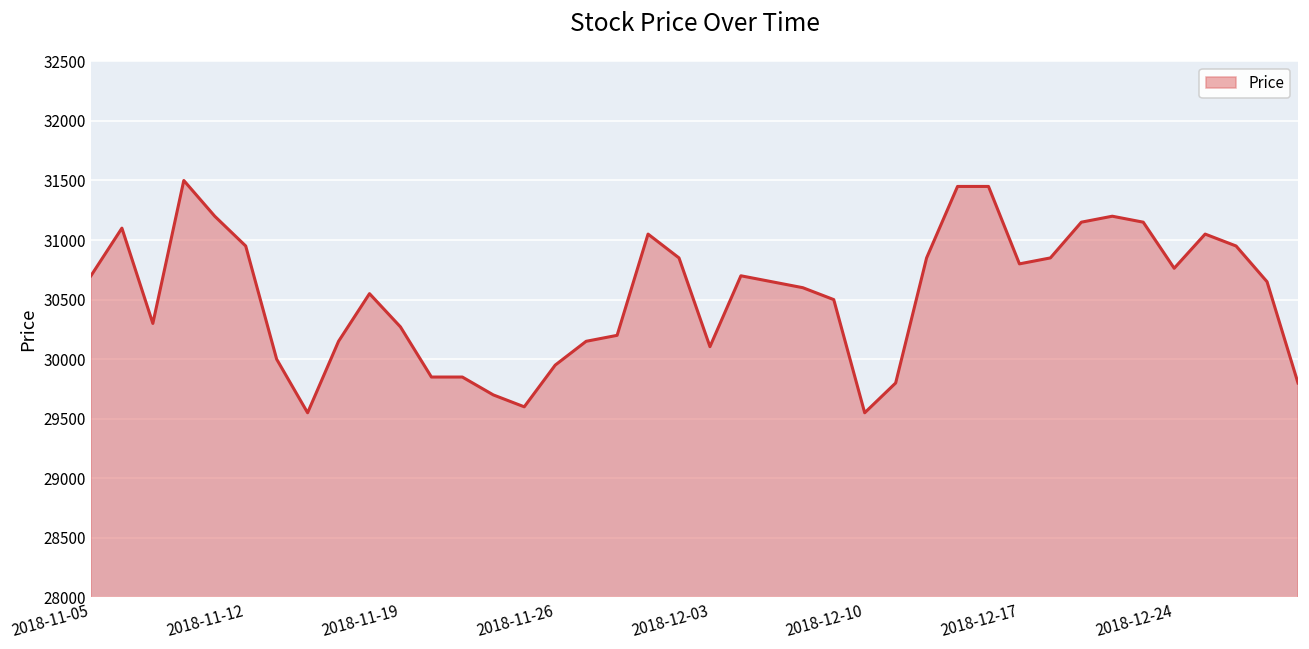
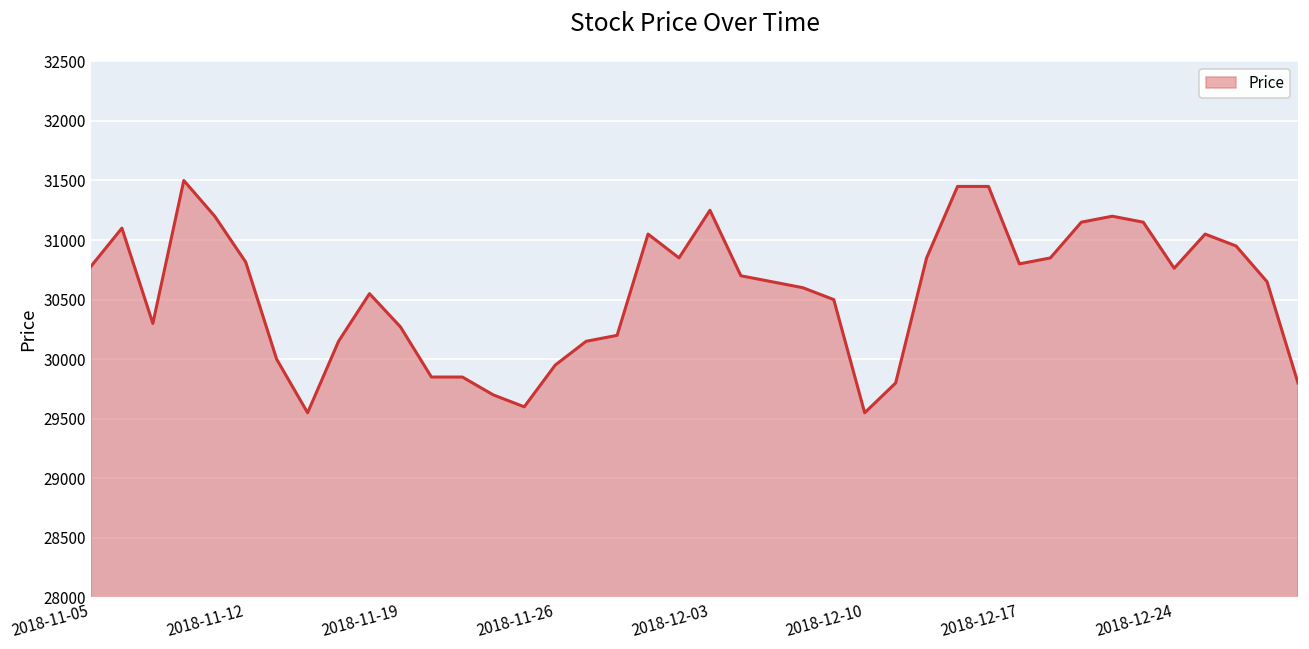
2018-11-05: 30700 -> 30780
2018-11-12: 30950 -> 30820
2018-12-03: 30110 -> 31250
